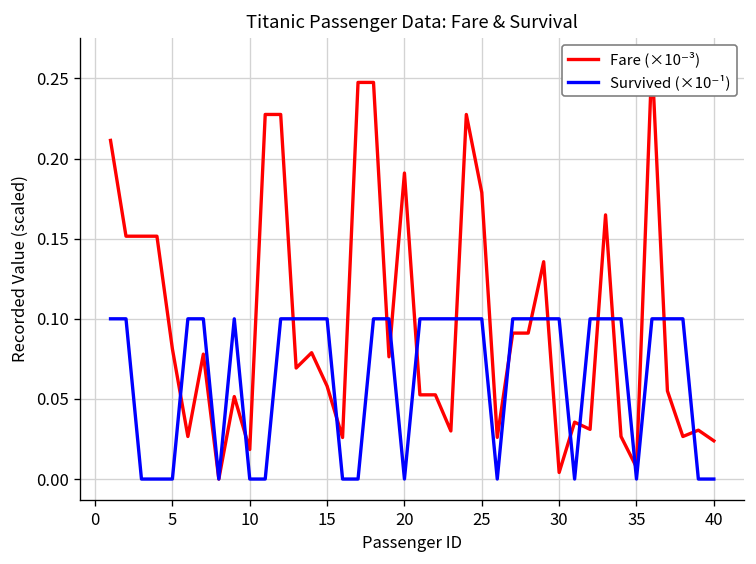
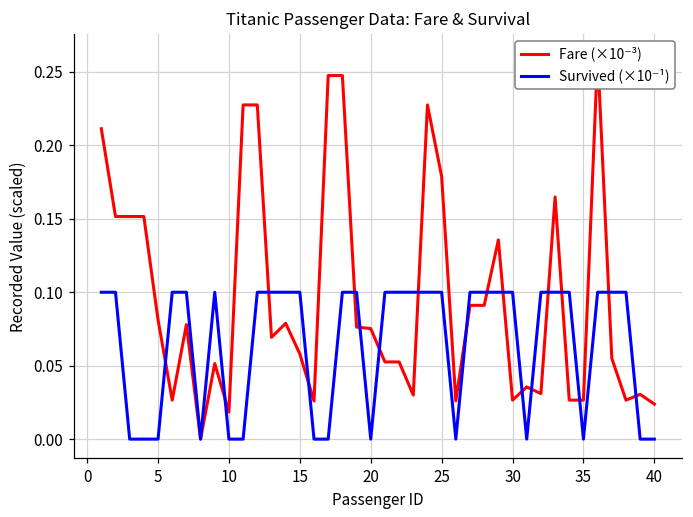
Fare (×10⁻³), 20: 0.191 -> 0.075
Fare (×10⁻³), 30: 0.004 -> 0.027
Fare (×10⁻³), 35: 0.007 -> 0.027
